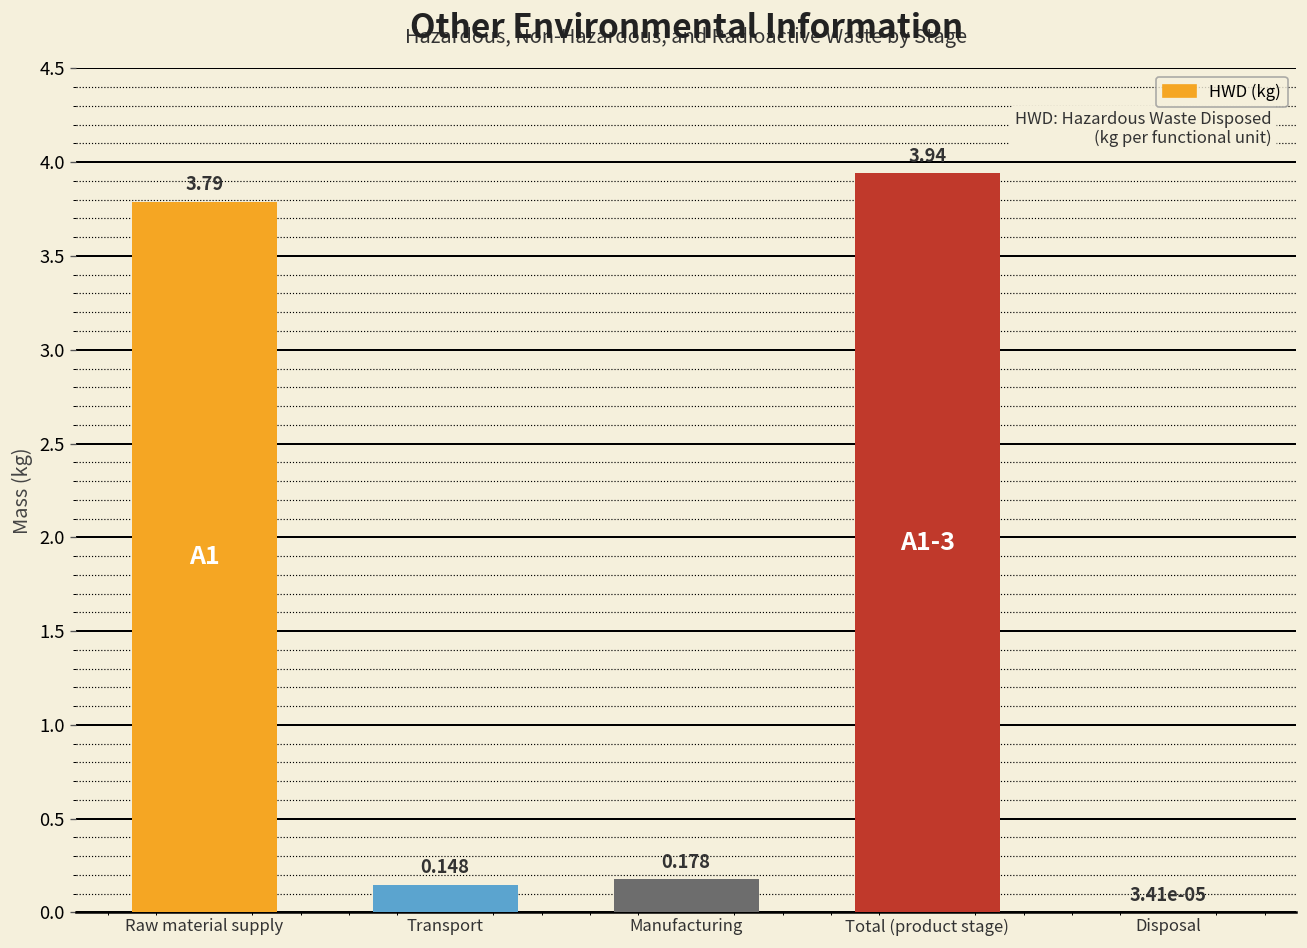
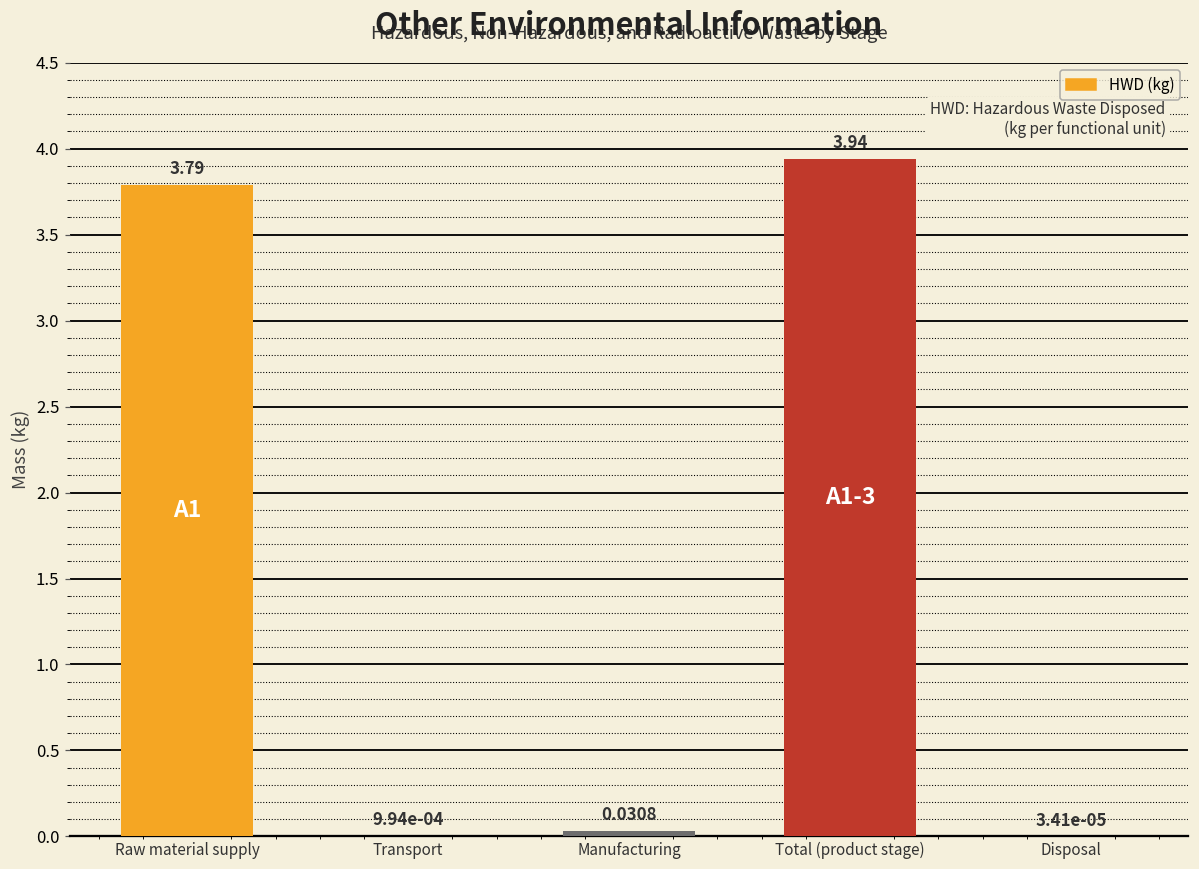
Transport: 0.148 -> 9.94e-04
Manufacturing: 0.178 -> 0.0308
